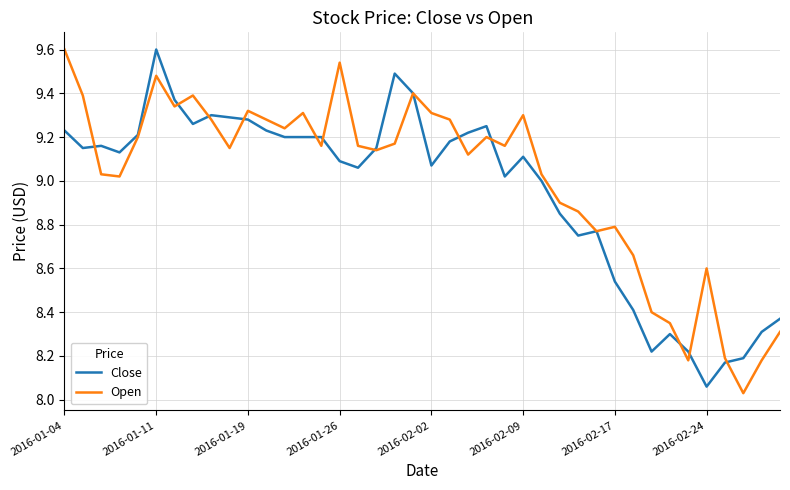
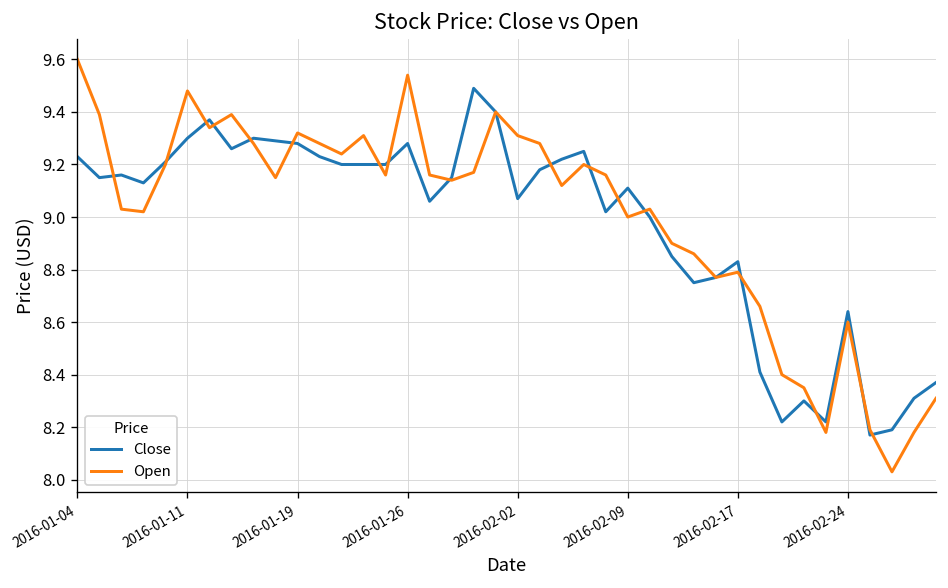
Close, 2016-01-11: 9.6 -> 9.3
Close, 2016-01-26: 9.09 -> 9.28
Open, 2016-02-09: 9.3 -> 9.0
Close, 2016-02-17: 8.54 -> 8.83
Close, 2016-02-24: 8.06 -> 8.64
